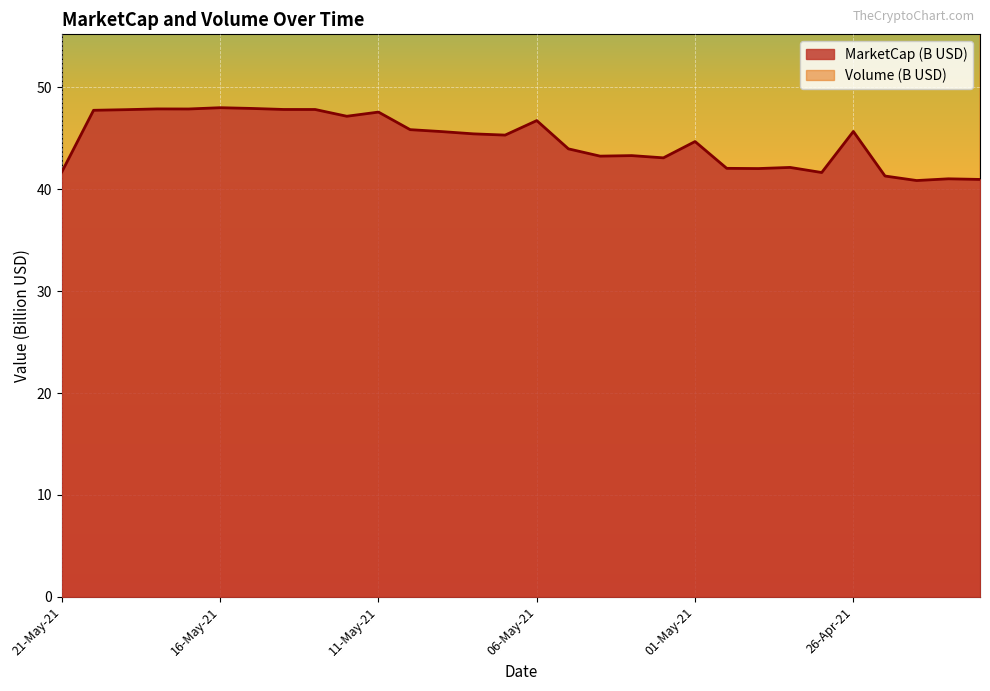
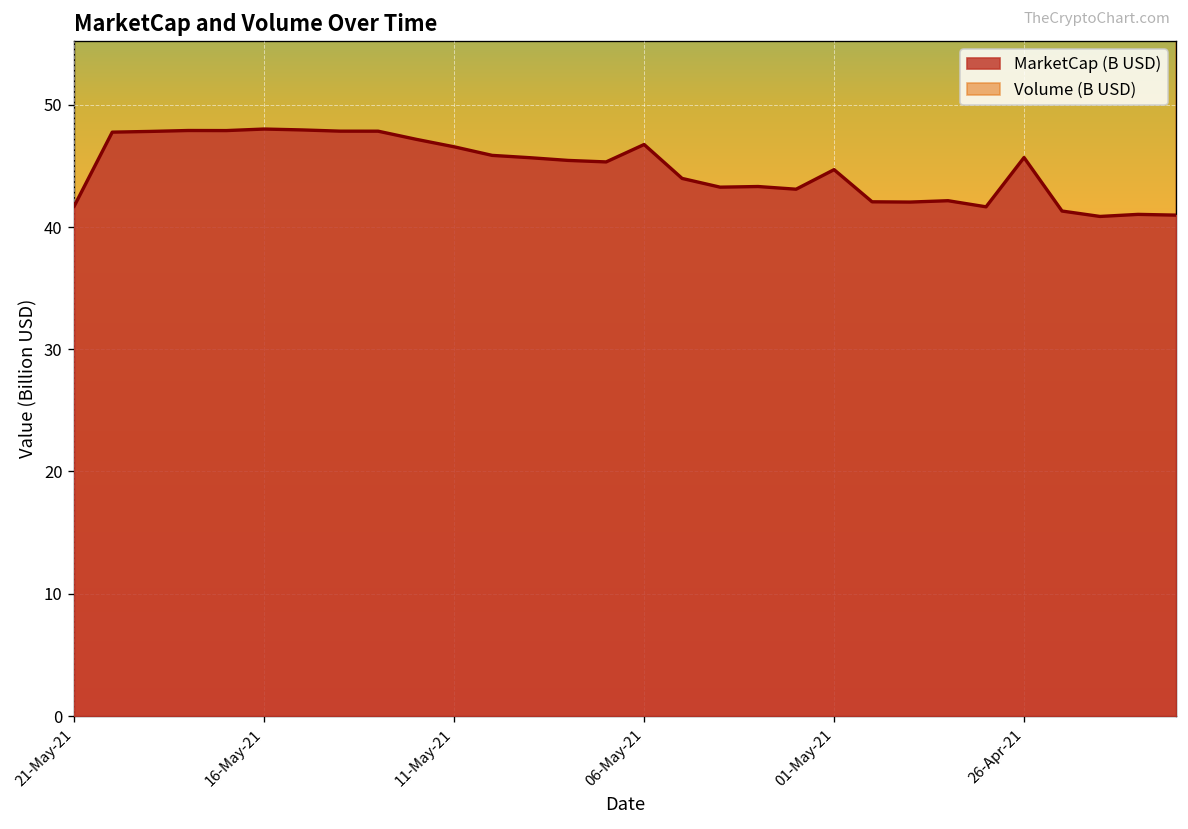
MarketCap (B USD), 11-May-21: 47.6 -> 46.6
